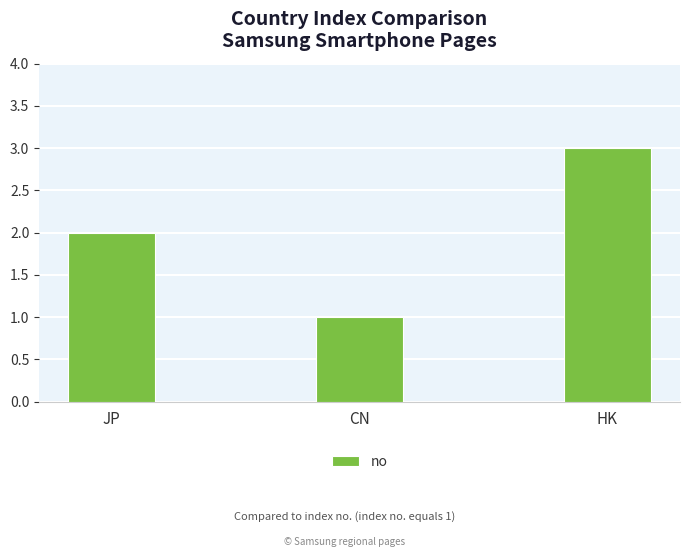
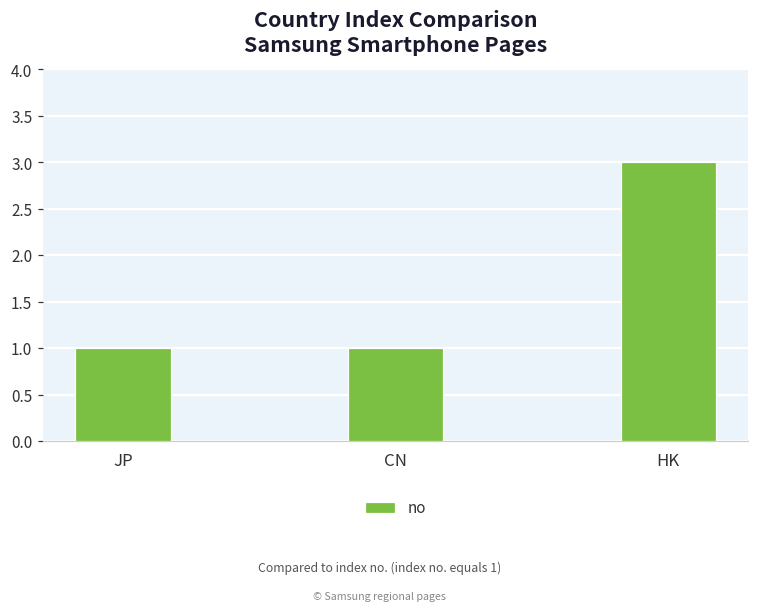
JP: 2 -> 1
